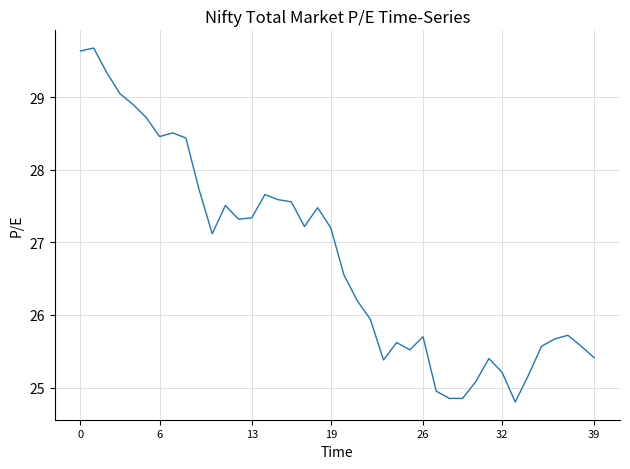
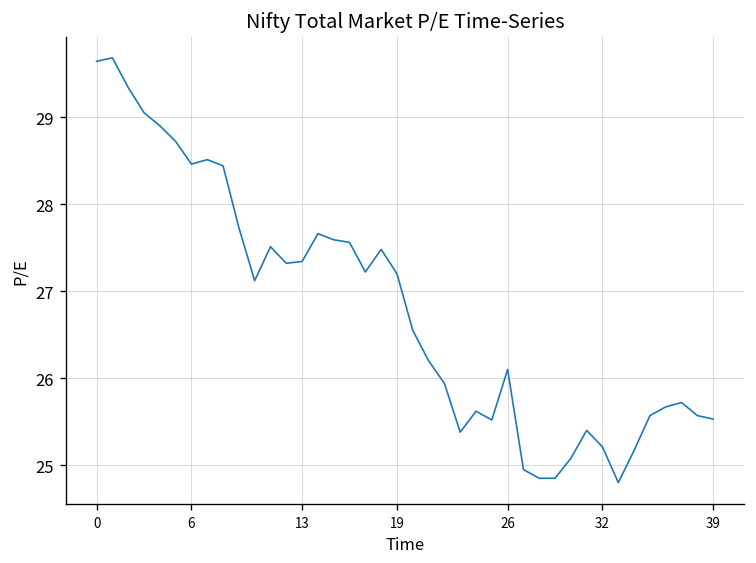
26: 25.7 -> 26.1
39: 25.4 -> 25.5
